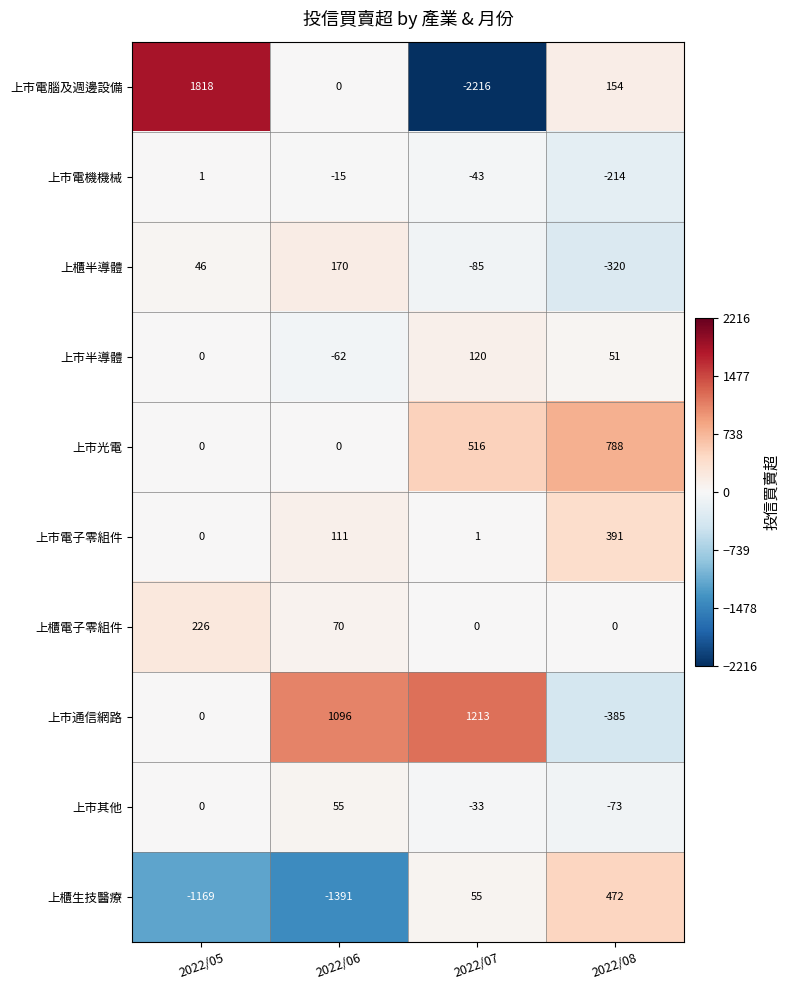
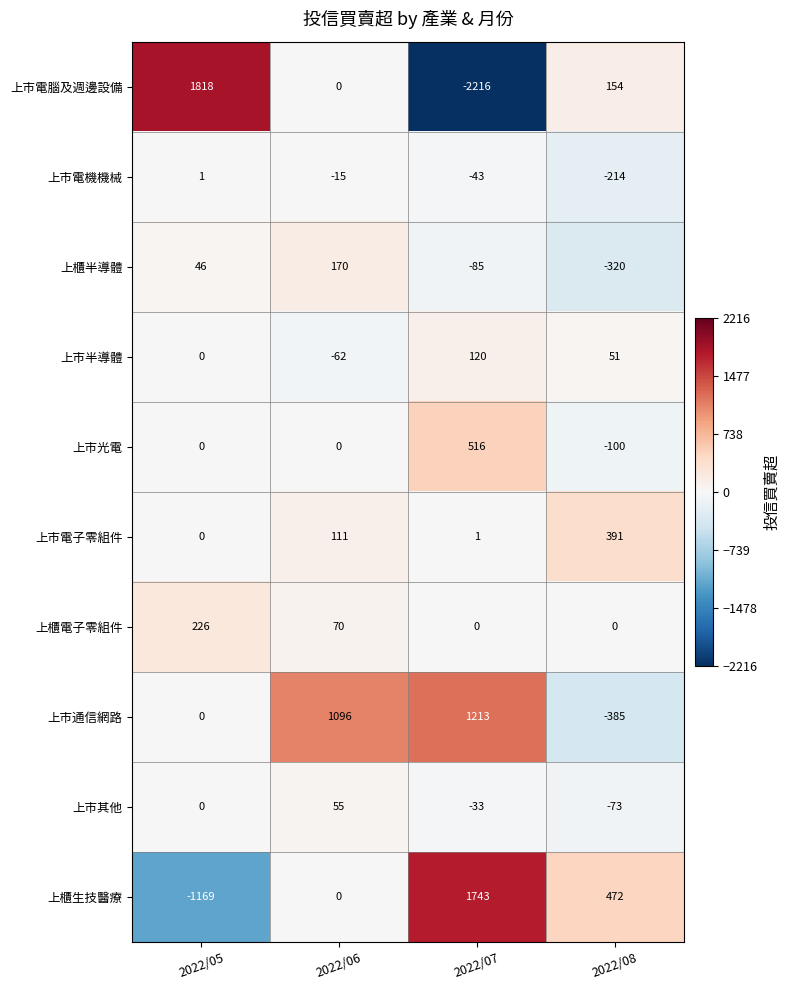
上市光電, 2022/08: 788 -> -100
上櫃生技醫療, 2022/06: -1391 -> 0
上櫃生技醫療, 2022/07: 55 -> 1743
